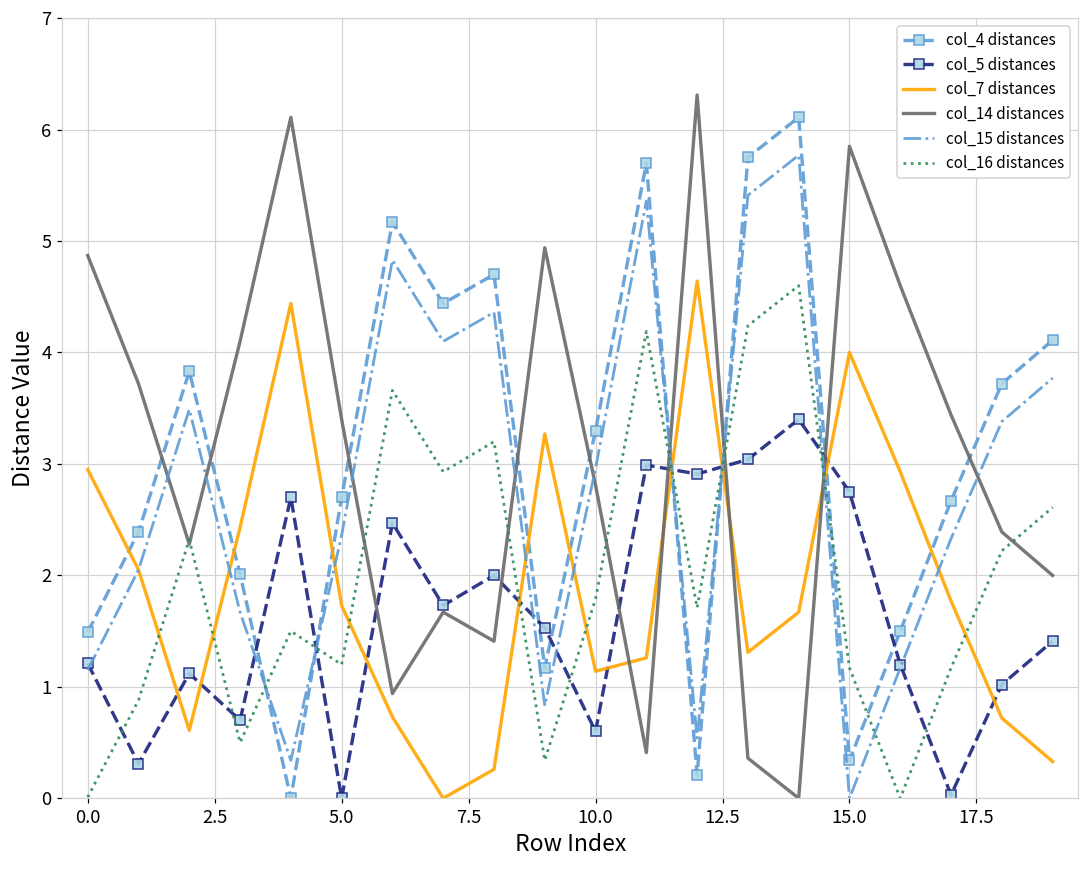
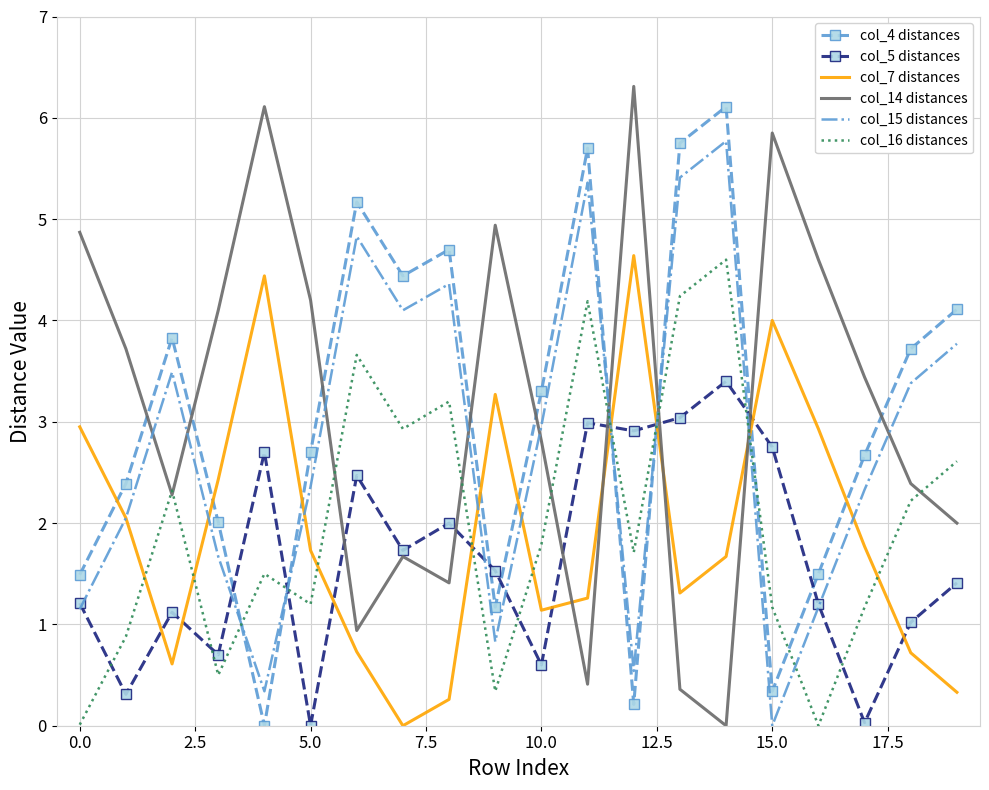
col_14 distances, 5.0: 3.4 -> 4.2
